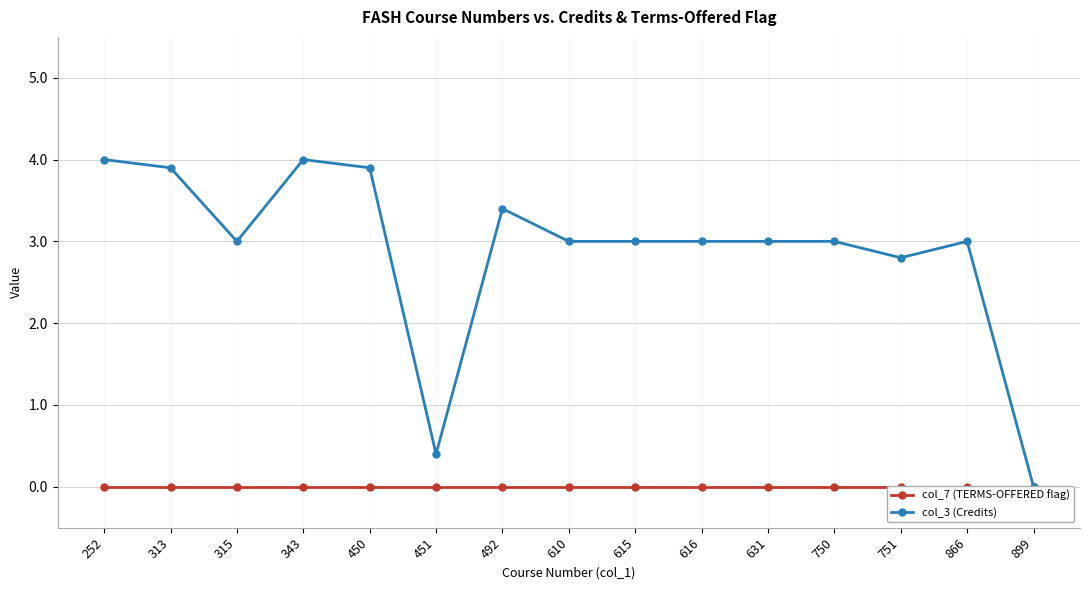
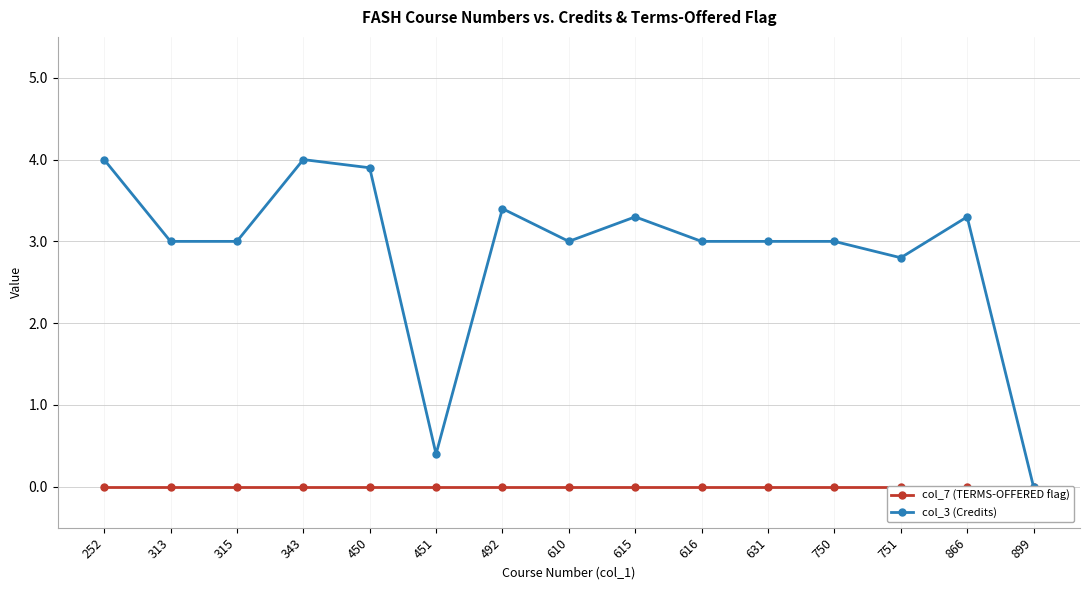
col_3 (Credits), 313: 3.9 -> 3.0
col_3 (Credits), 615: 3.0 -> 3.3
col_3 (Credits), 866: 3.0 -> 3.3
